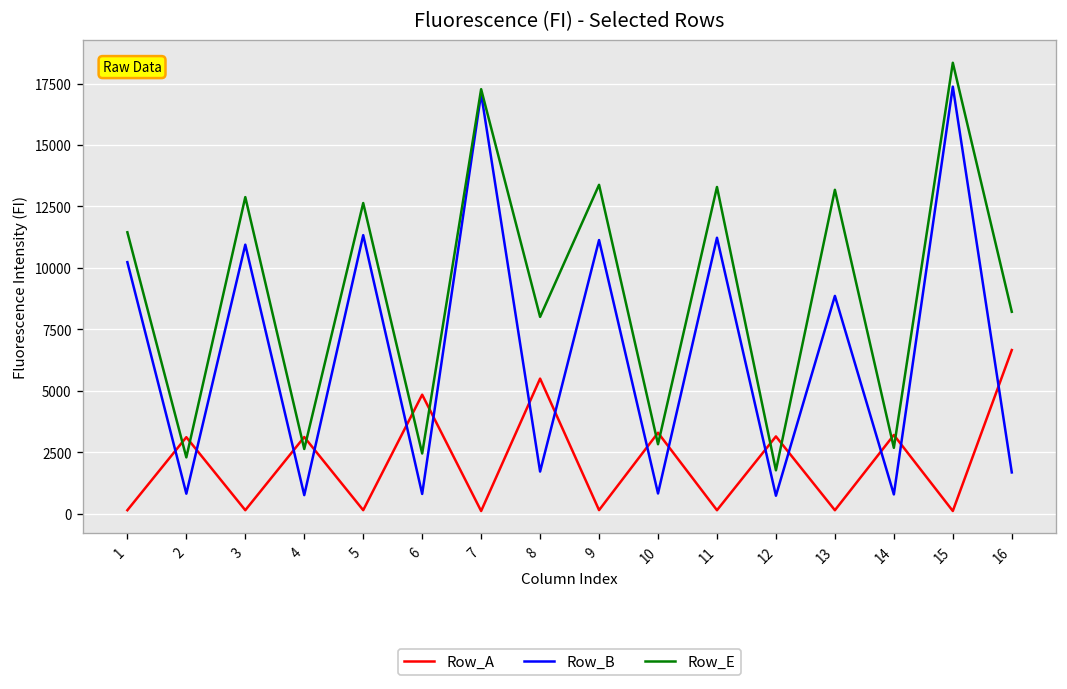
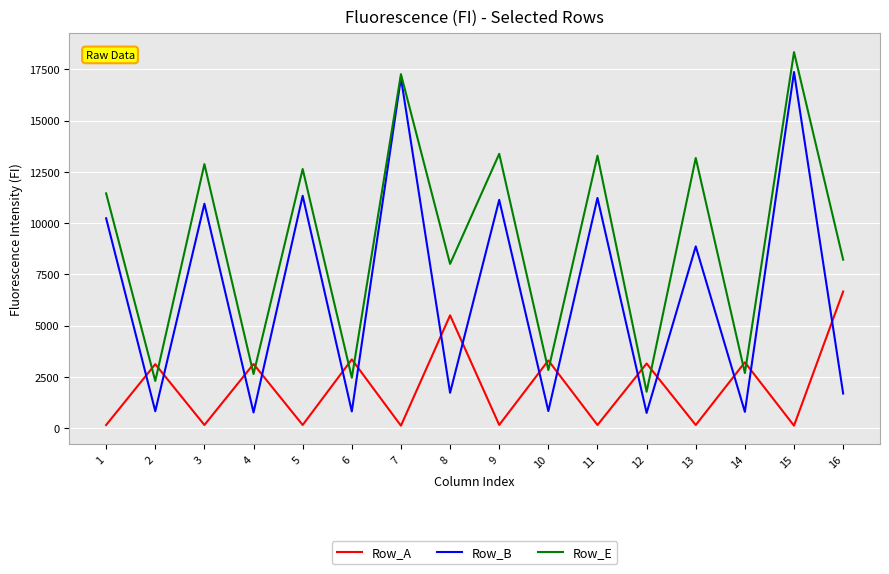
Row_A, 6: 4800 -> 3400
